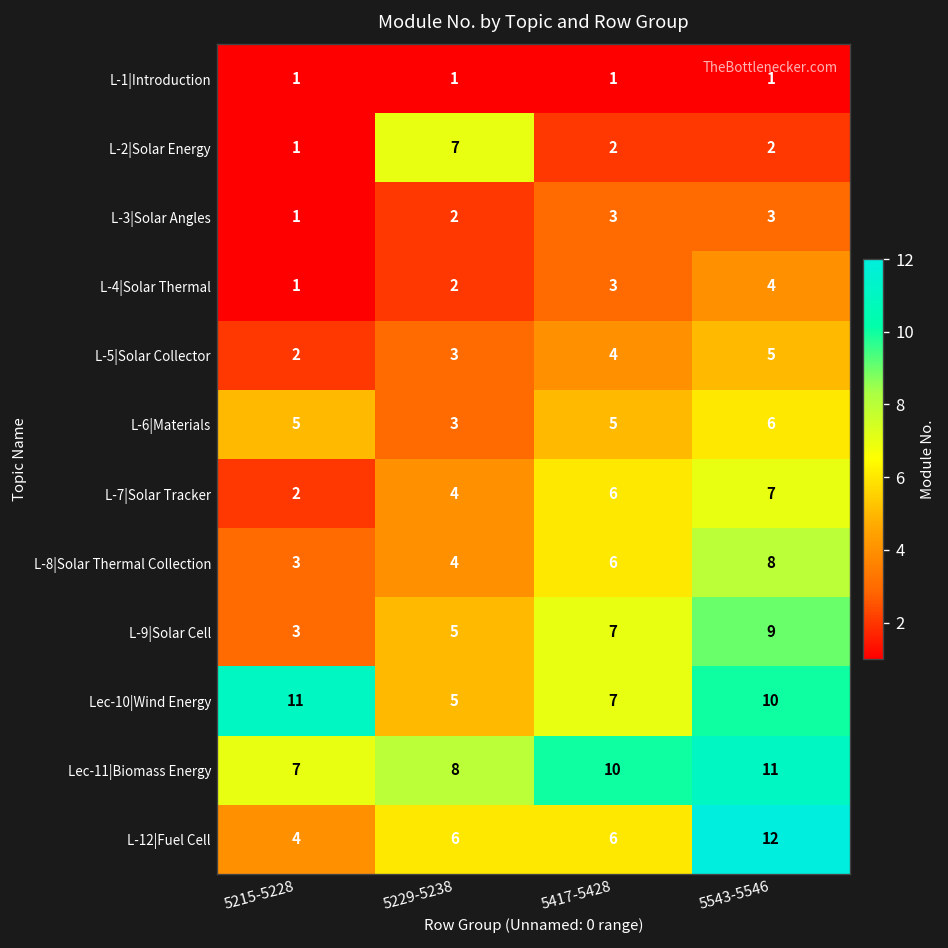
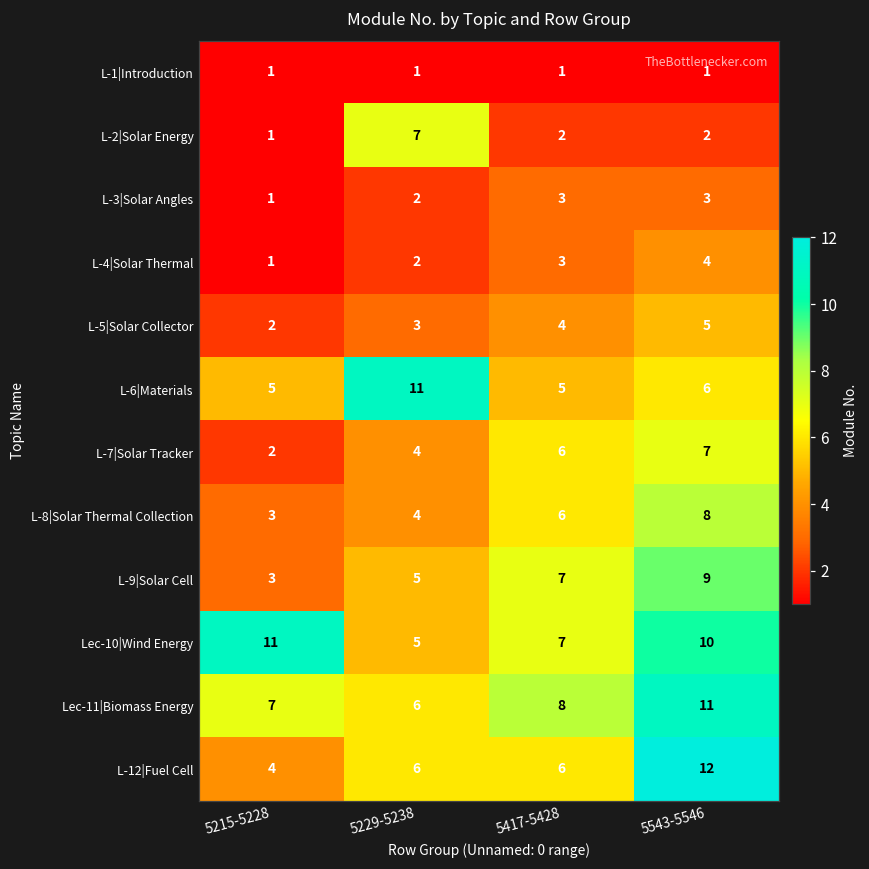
L-6|Materials, 5229-5238: 3 -> 11
Lec-11|Biomass Energy, 5229-5238: 8 -> 6
Lec-11|Biomass Energy, 5417-5428: 10 -> 8
